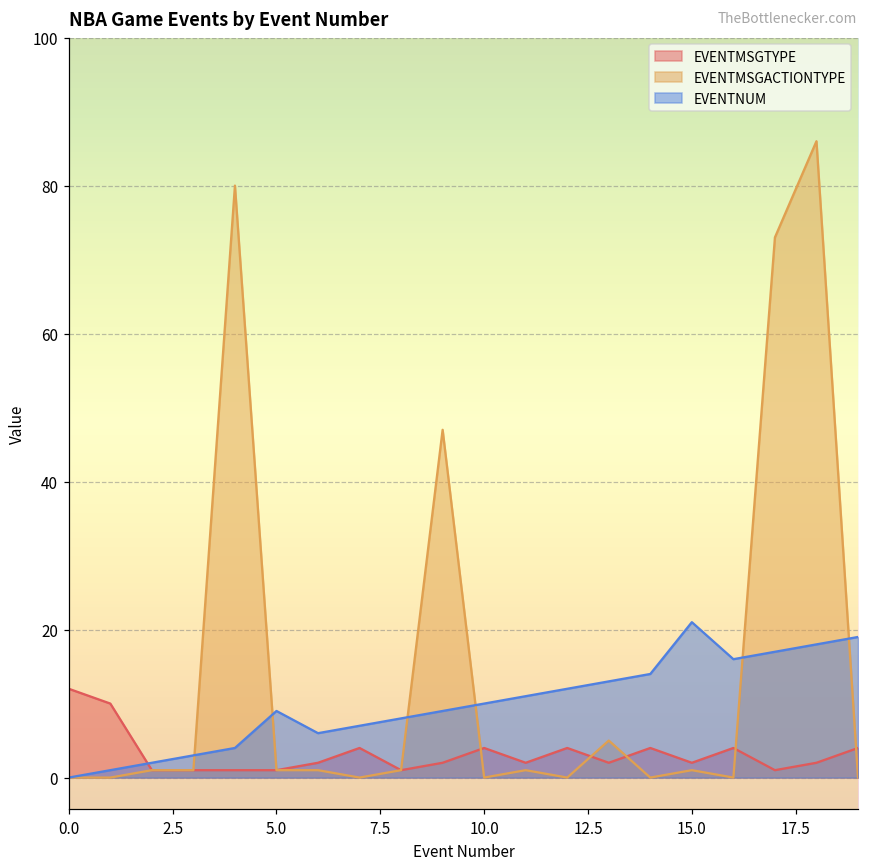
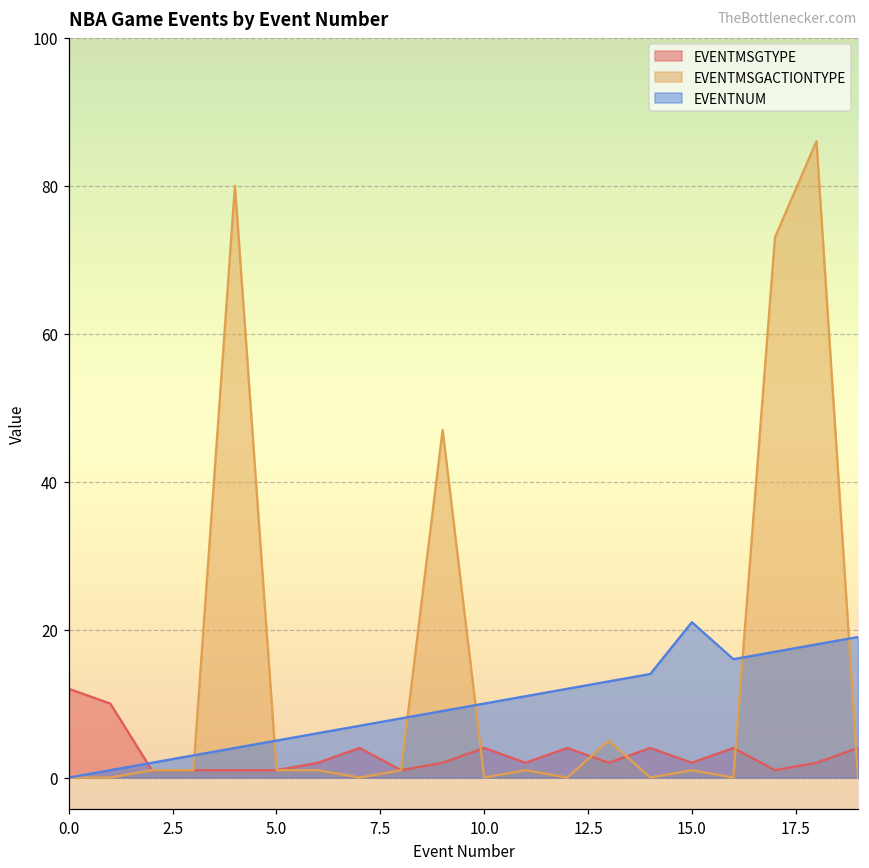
EVENTNUM, 5.0: 9 -> 5
